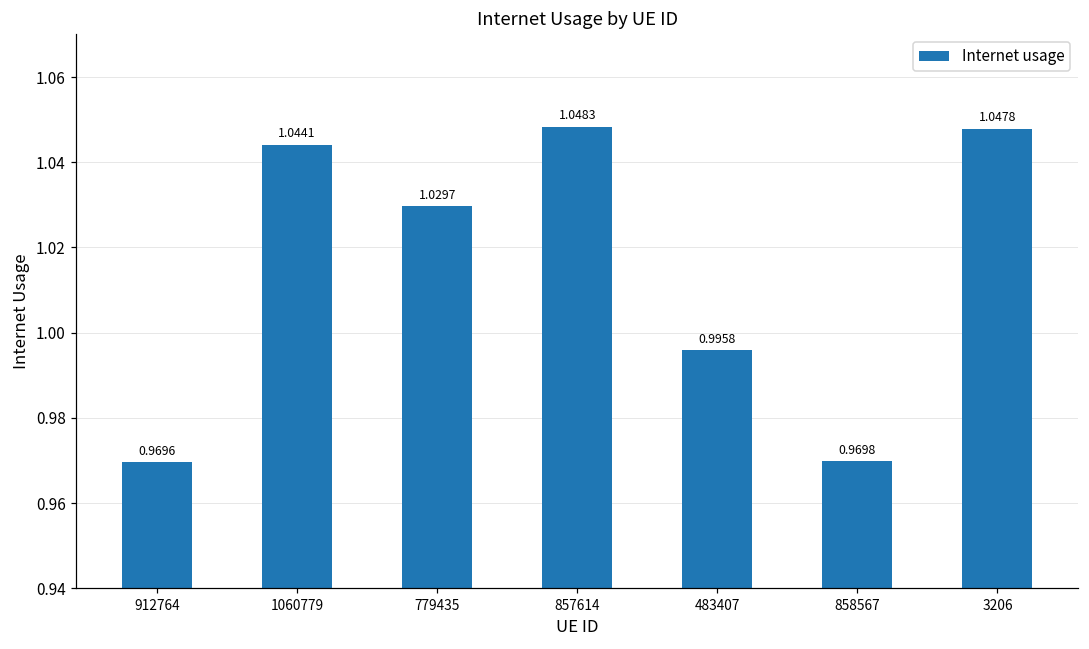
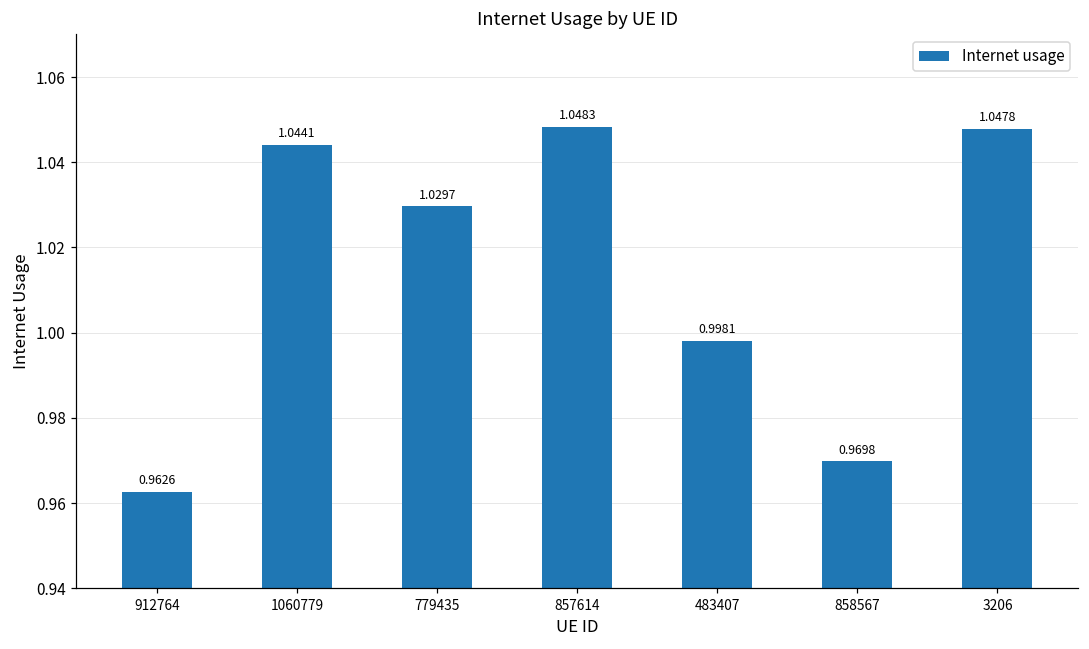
912764: 0.9696 -> 0.9626
483407: 0.9958 -> 0.9981
